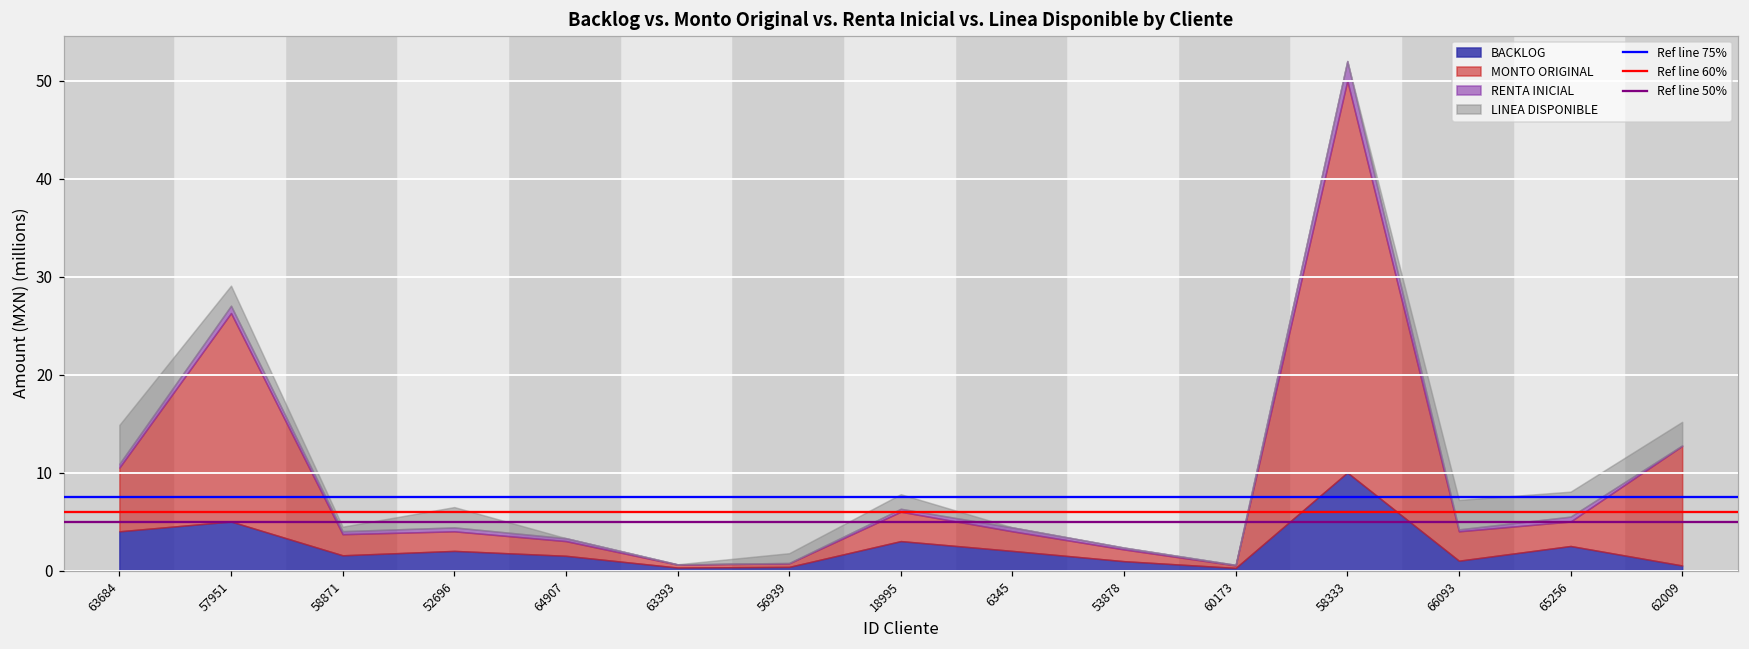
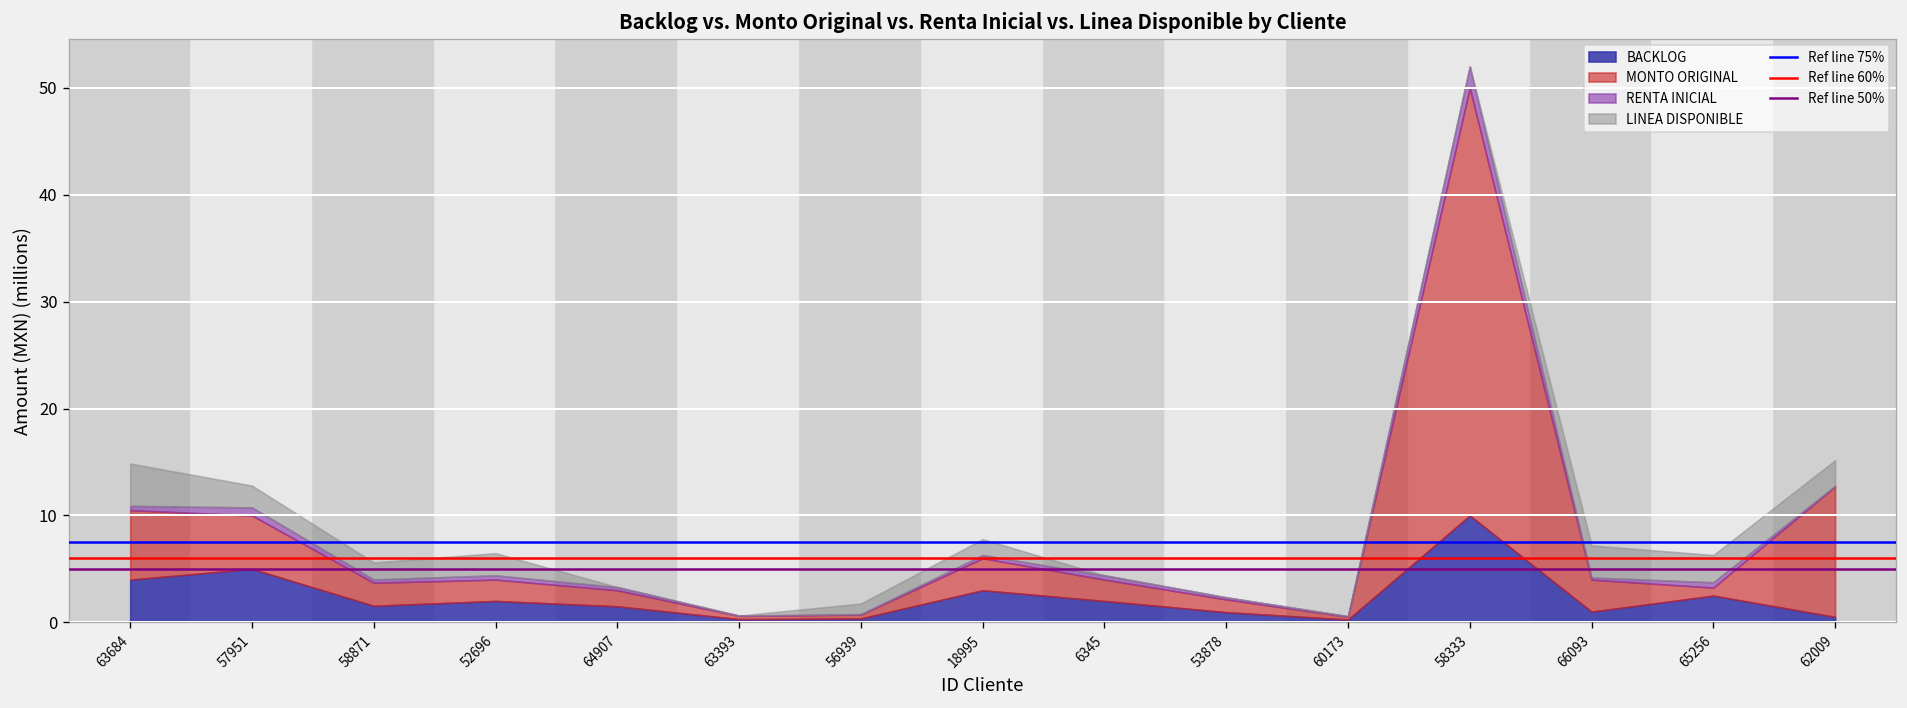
MONTO ORIGINAL, 57951: 21 -> 5
LINEA DISPONIBLE, 58871: 0 -> 2
MONTO ORIGINAL, 65256: 3 -> 1
